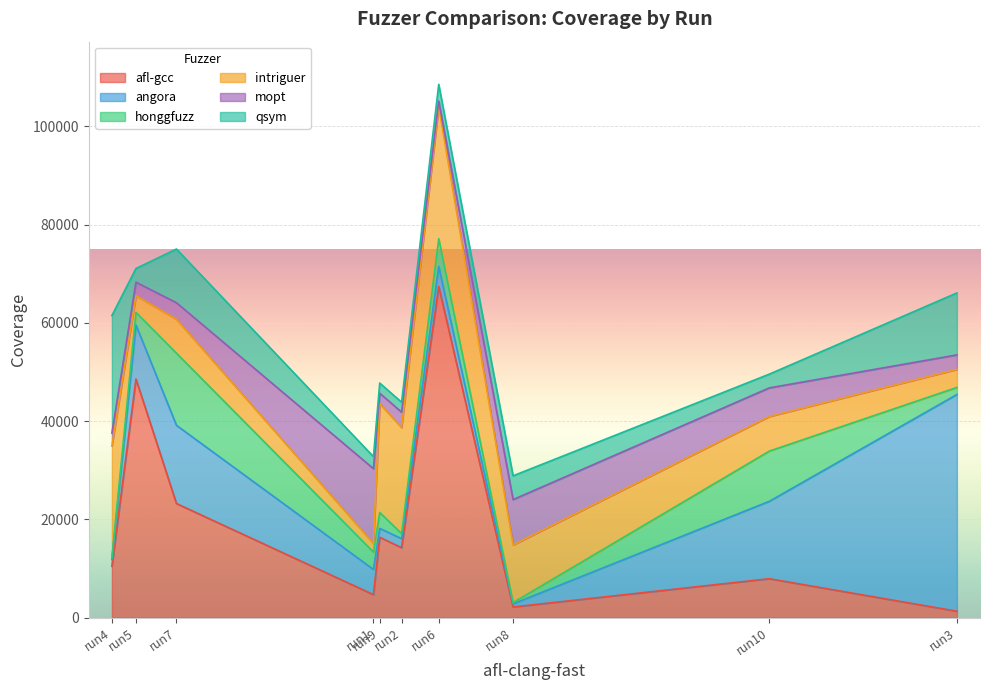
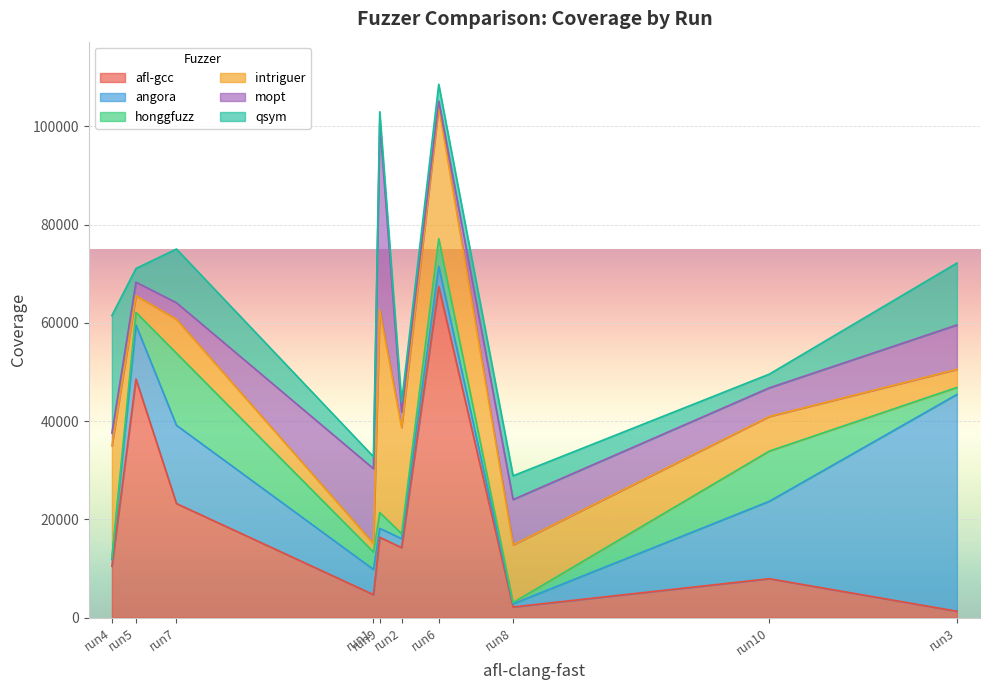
intriguer, run9: 22000 -> 41000
mopt, run9: 2000 -> 38000
mopt, run3: 3000 -> 9000
